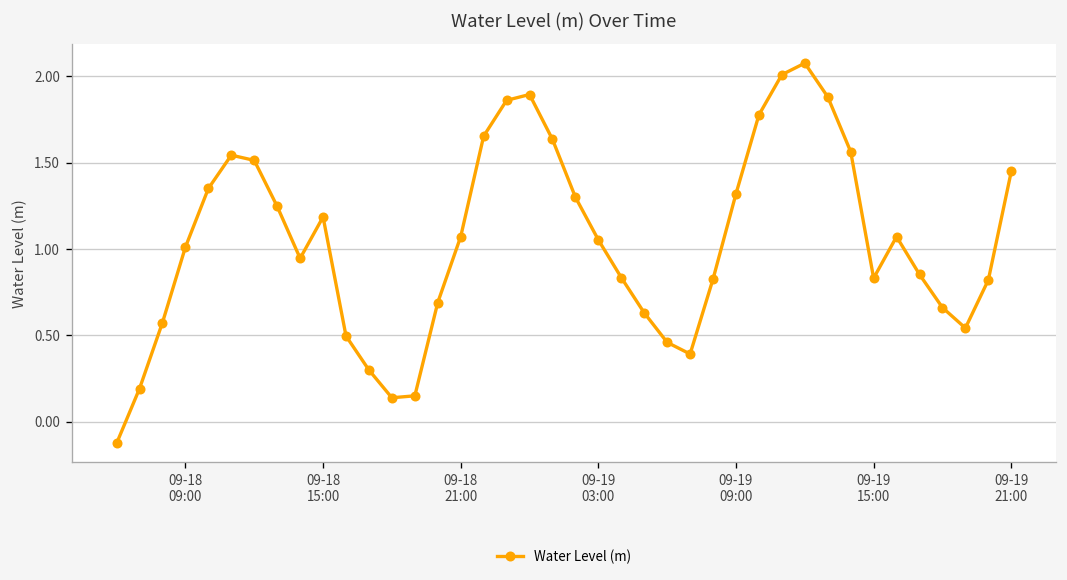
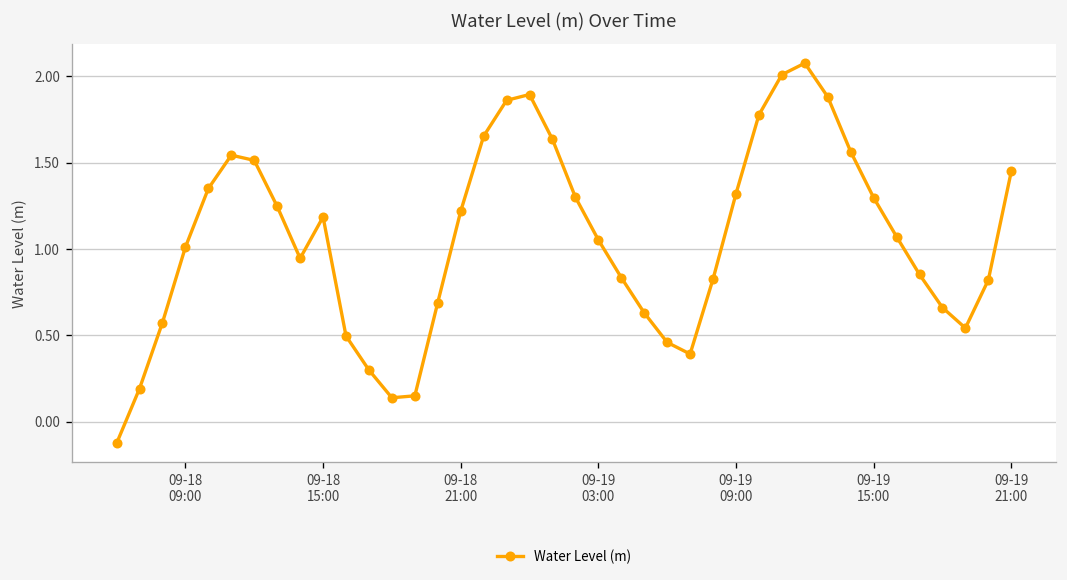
09-18 21:00: 1.07 -> 1.22
09-19 15:00: 0.83 -> 1.30
